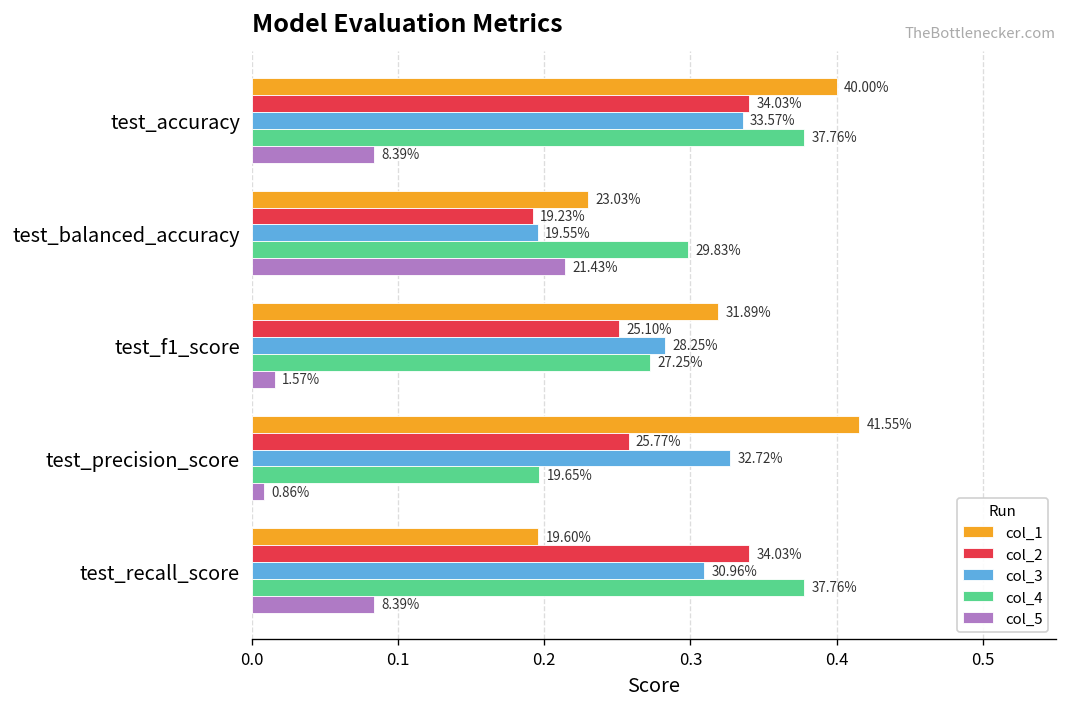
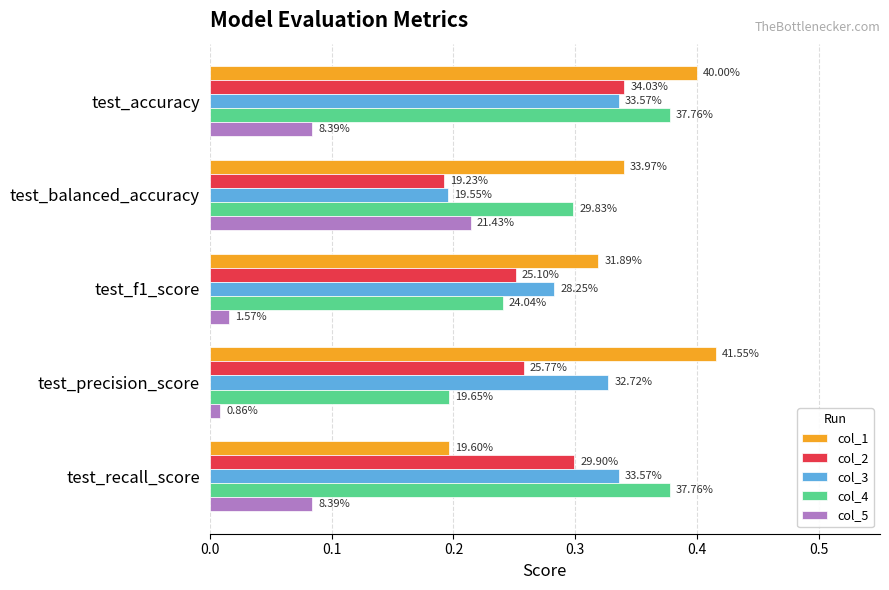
col_1, test_balanced_accuracy: 23.03% -> 33.97%
col_4, test_f1_score: 27.25% -> 24.04%
col_2, test_recall_score: 34.03% -> 29.90%
col_3, test_recall_score: 30.96% -> 33.57%
